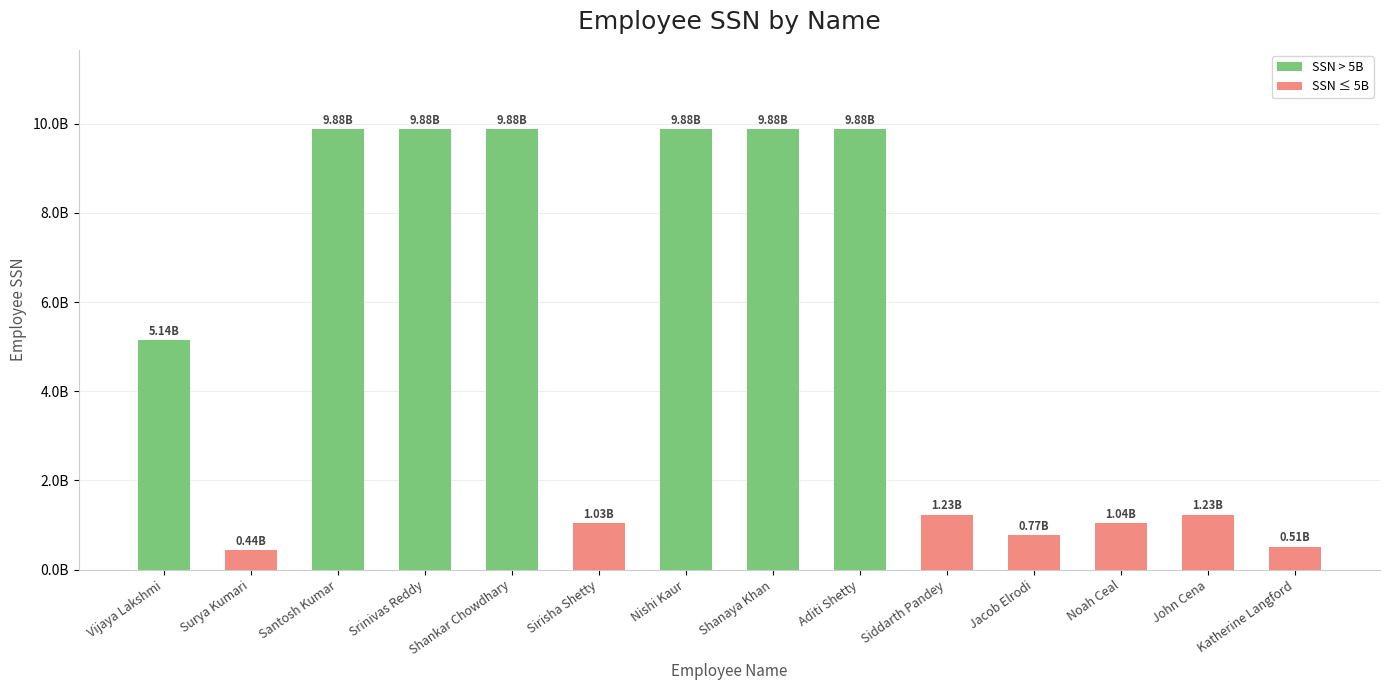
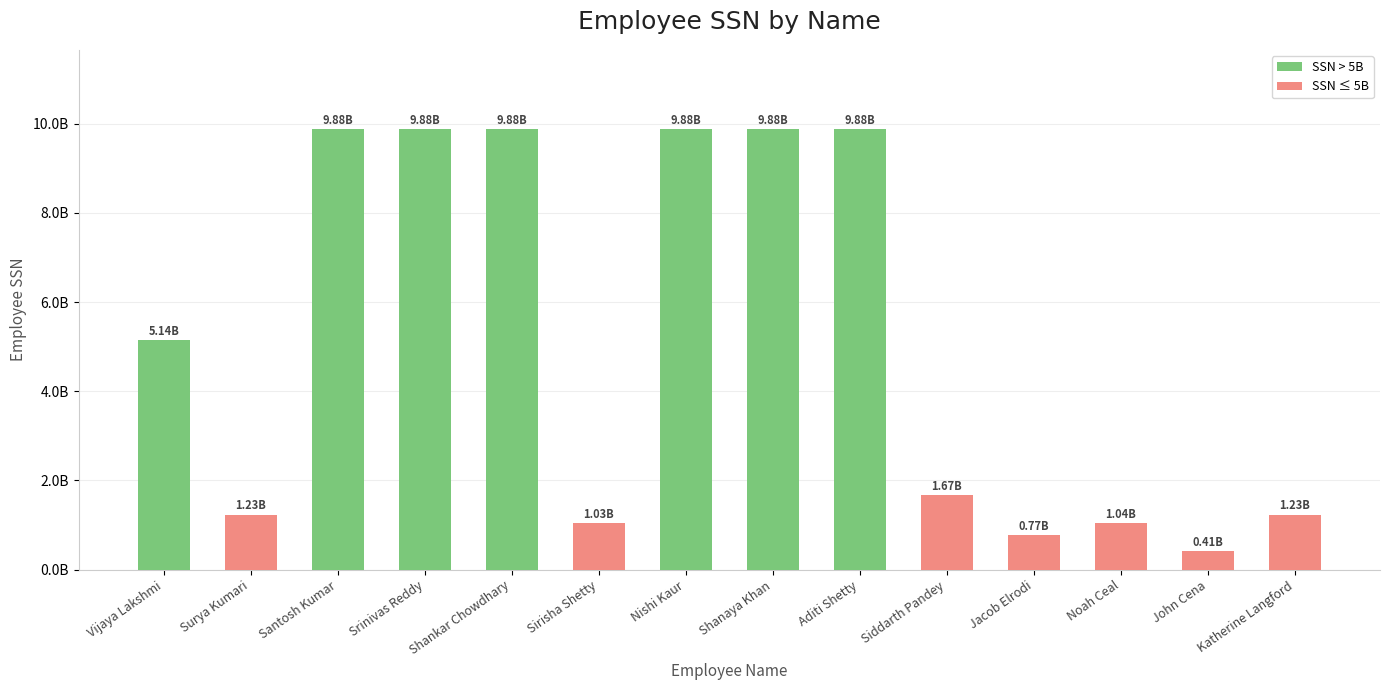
Surya Kumari: 0.44B -> 1.23B
Siddarth Pandey: 1.23B -> 1.67B
John Cena: 1.23B -> 0.41B
Katherine Langford: 0.51B -> 1.23B
